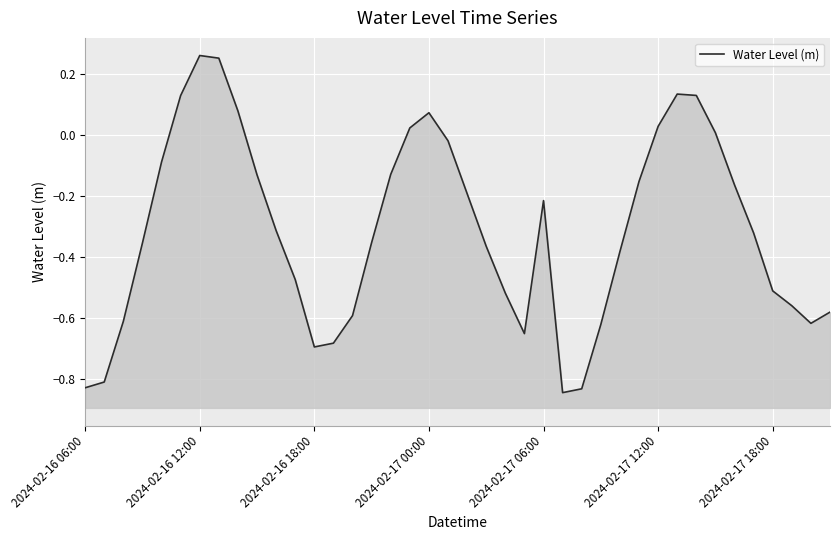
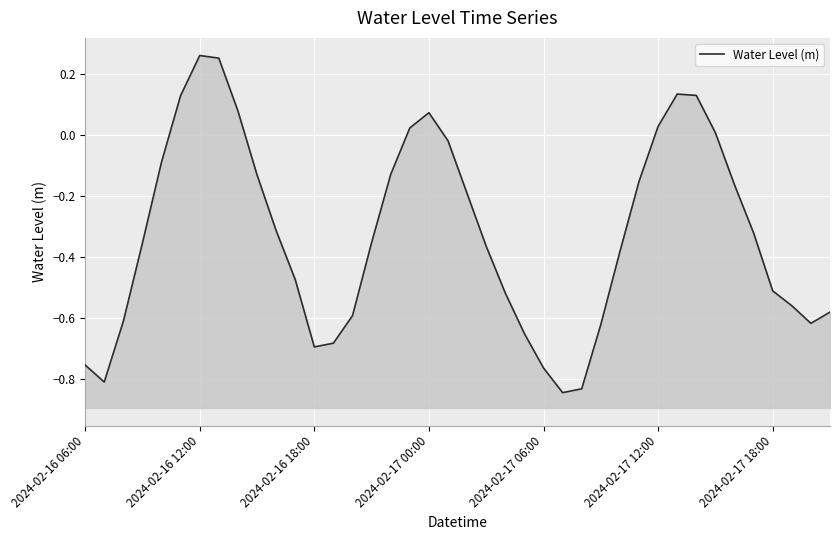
2024-02-16 06:00: -0.83 -> -0.75
2024-02-17 06:00: -0.22 -> -0.76
